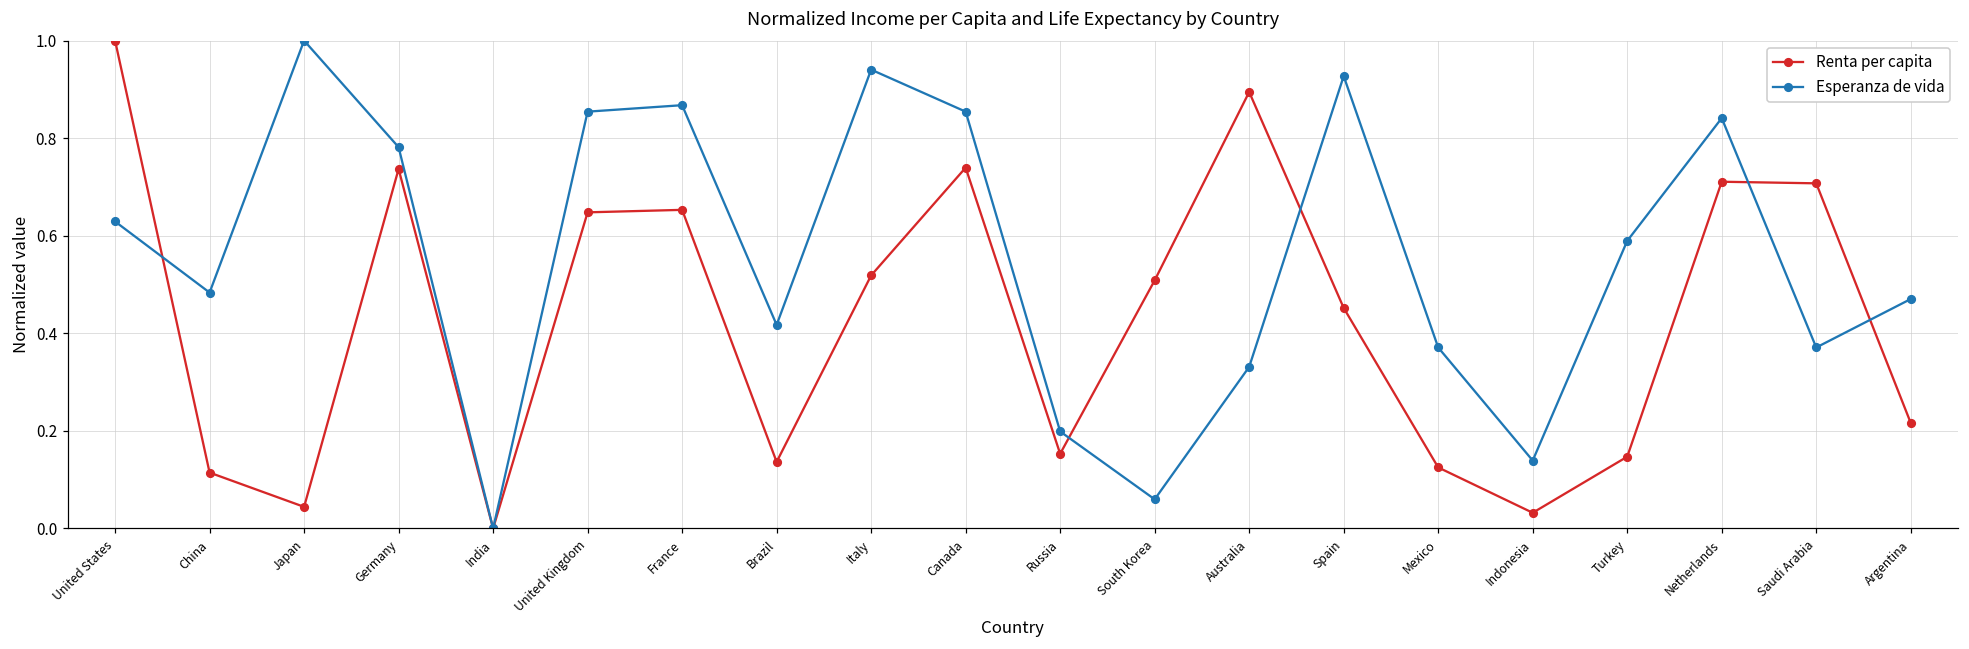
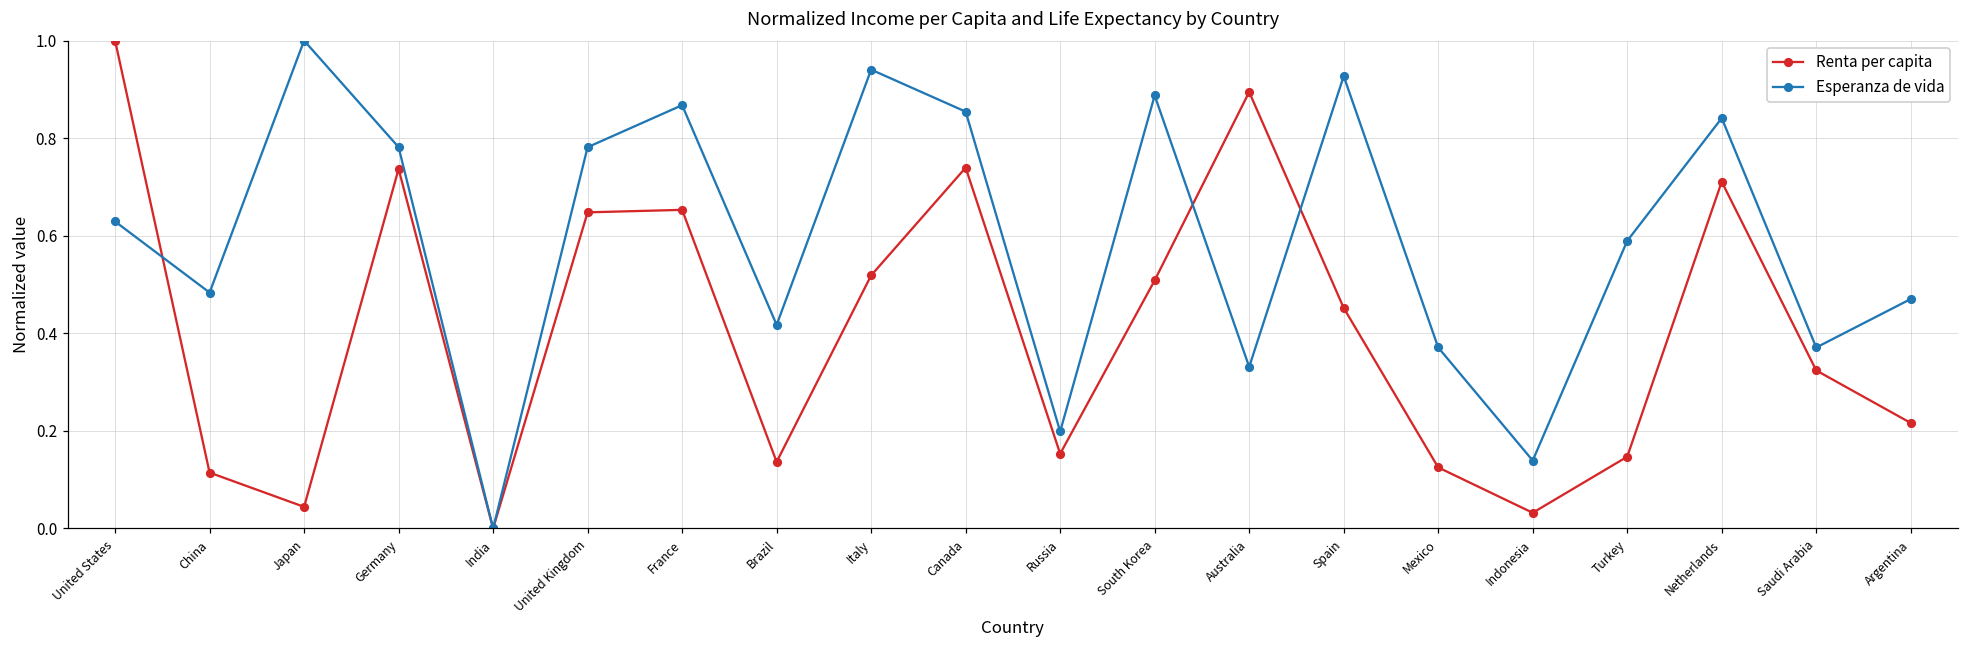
Esperanza de vida, United Kingdom: 0.85 -> 0.78
Esperanza de vida, South Korea: 0.06 -> 0.89
Renta per capita, Saudi Arabia: 0.71 -> 0.32
